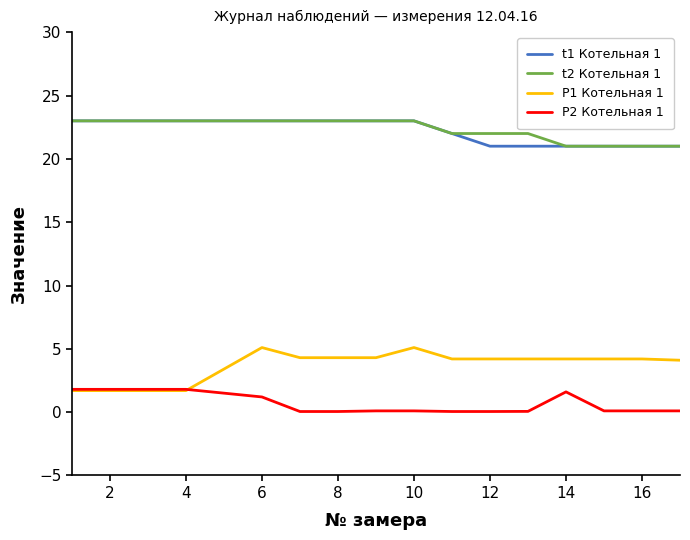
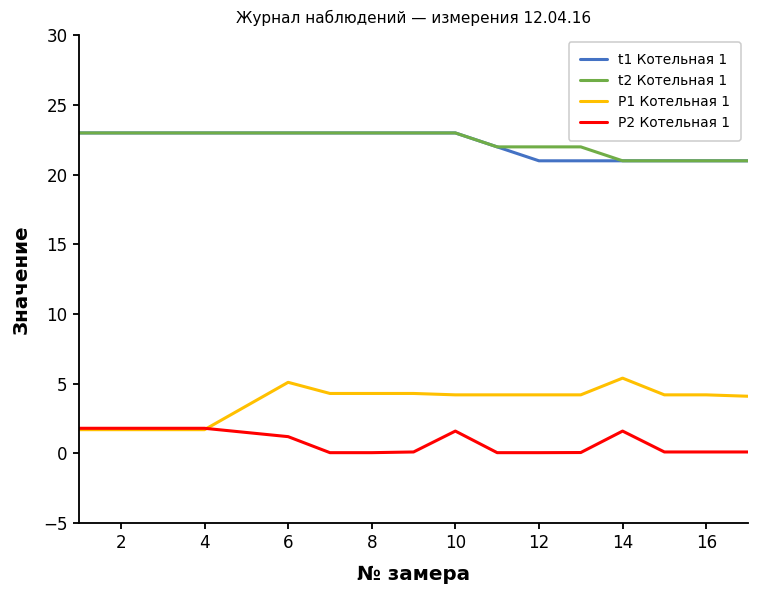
P1 Котельная 1, 10: 5.1 -> 4.2
P2 Котельная 1, 10: 0.1 -> 1.6
P1 Котельная 1, 14: 4.2 -> 5.4
